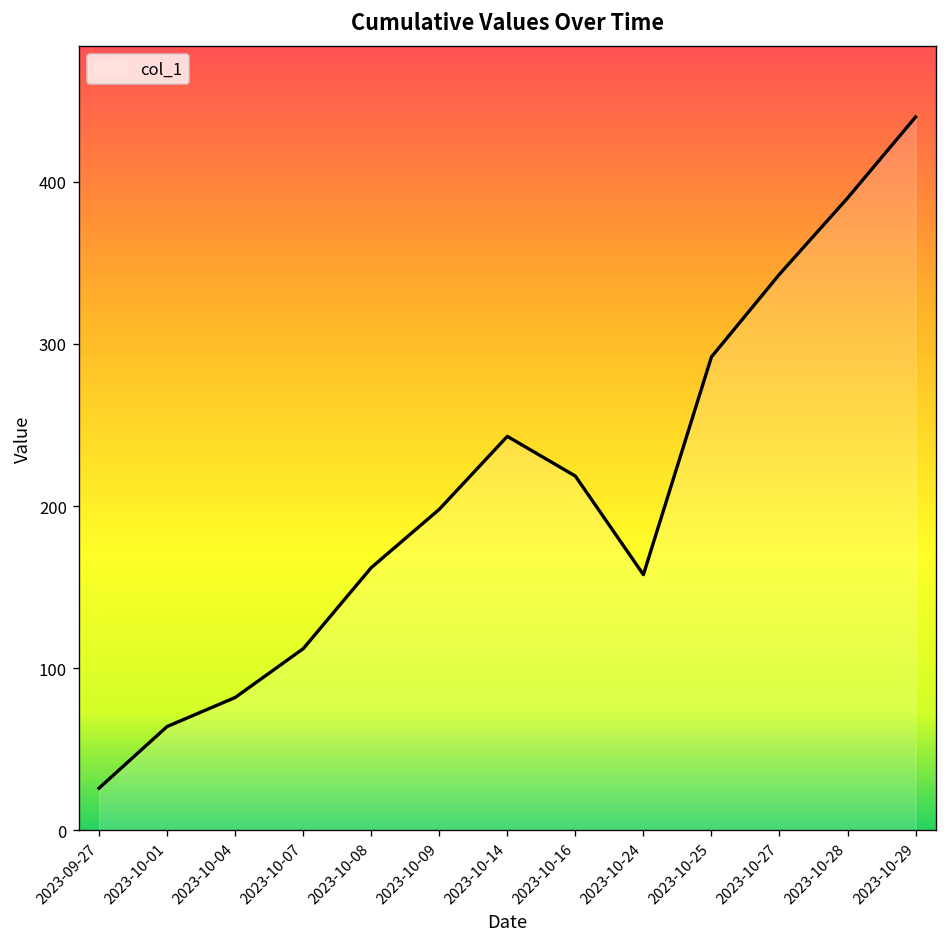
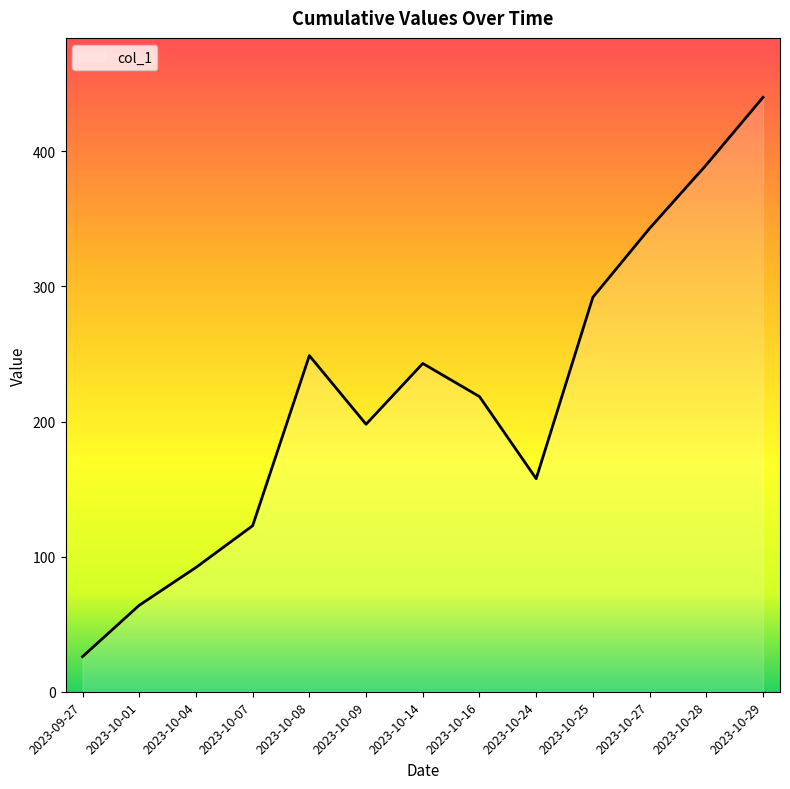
2023-10-04: 82 -> 92
2023-10-07: 112 -> 123
2023-10-08: 162 -> 249
